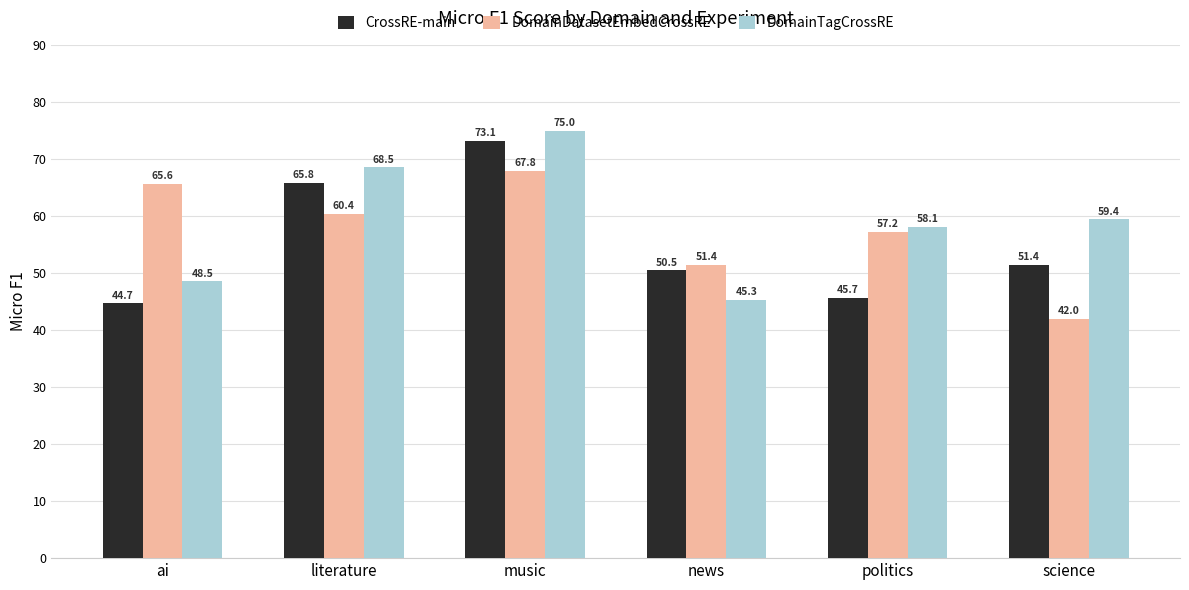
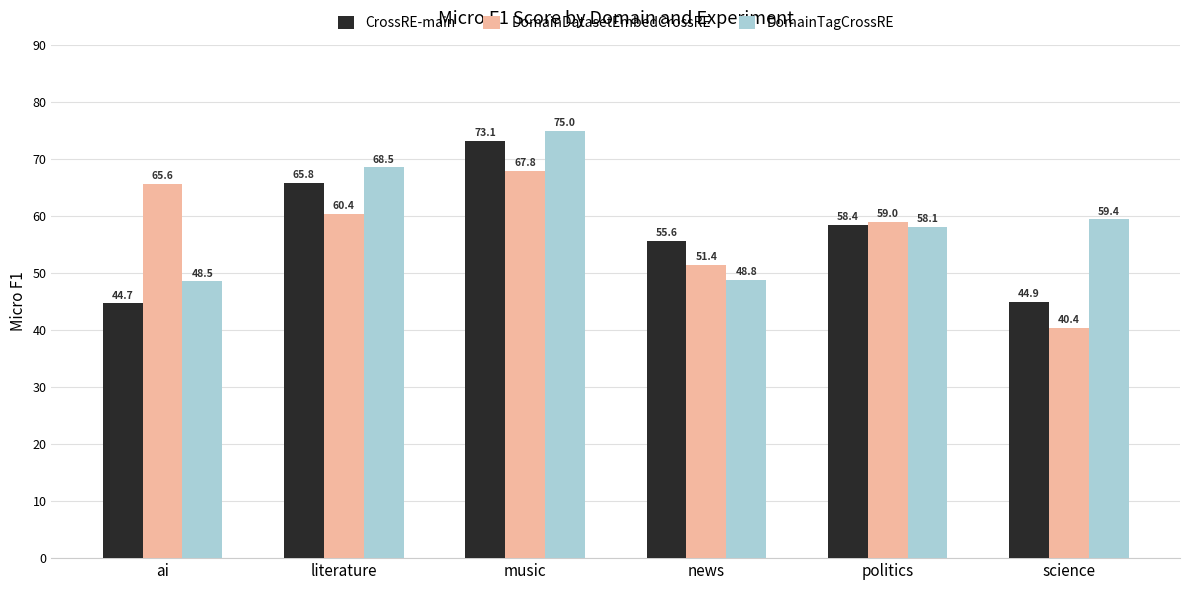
CrossRE-main, news: 50.5 -> 55.6
DomainTagCrossRE, news: 45.3 -> 48.8
CrossRE-main, politics: 45.7 -> 58.4
DomainDatasetEmbedCrossRE, politics: 57.2 -> 59.0
CrossRE-main, science: 51.4 -> 44.9
DomainDatasetEmbedCrossRE, science: 42.0 -> 40.4
